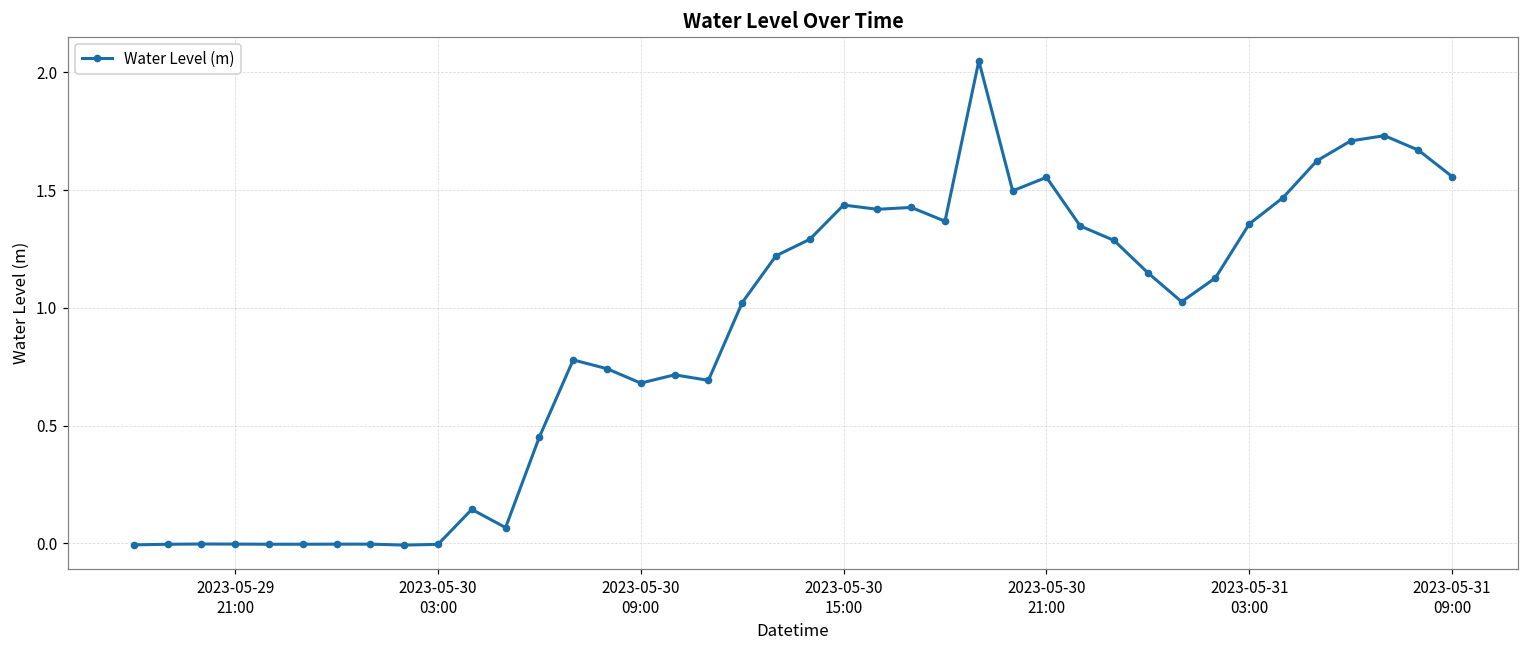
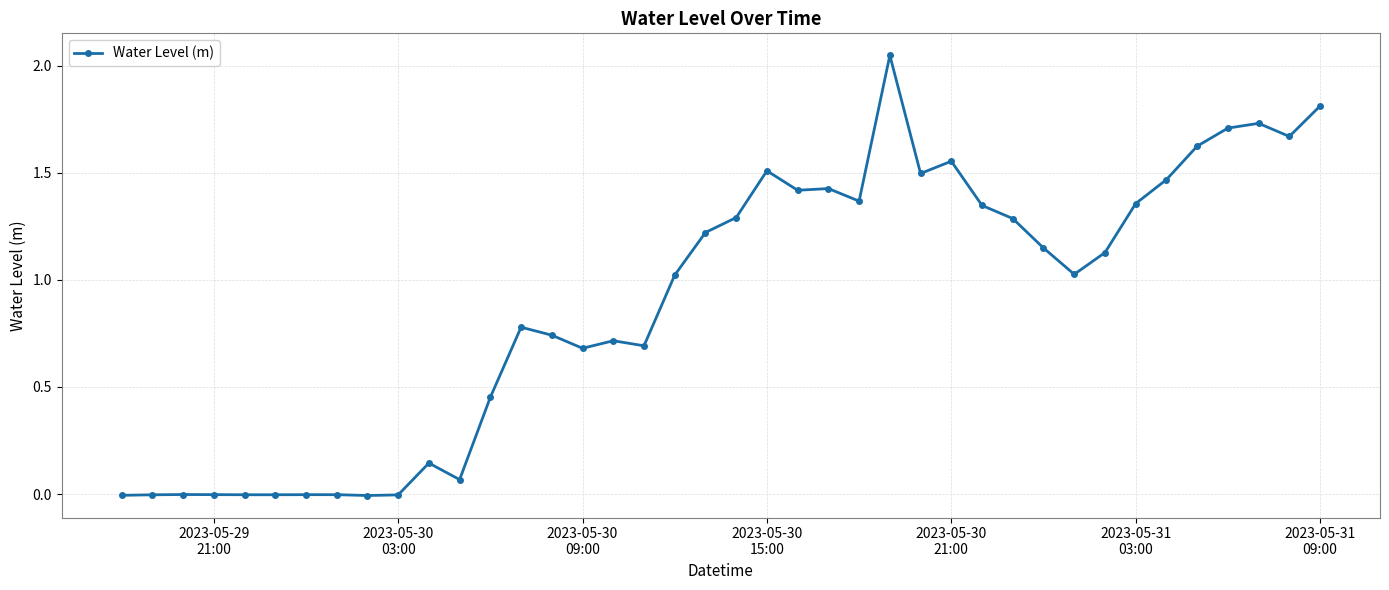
2023-05-30 15:00: 1.44 -> 1.51
2023-05-31 09:00: 1.56 -> 1.81
